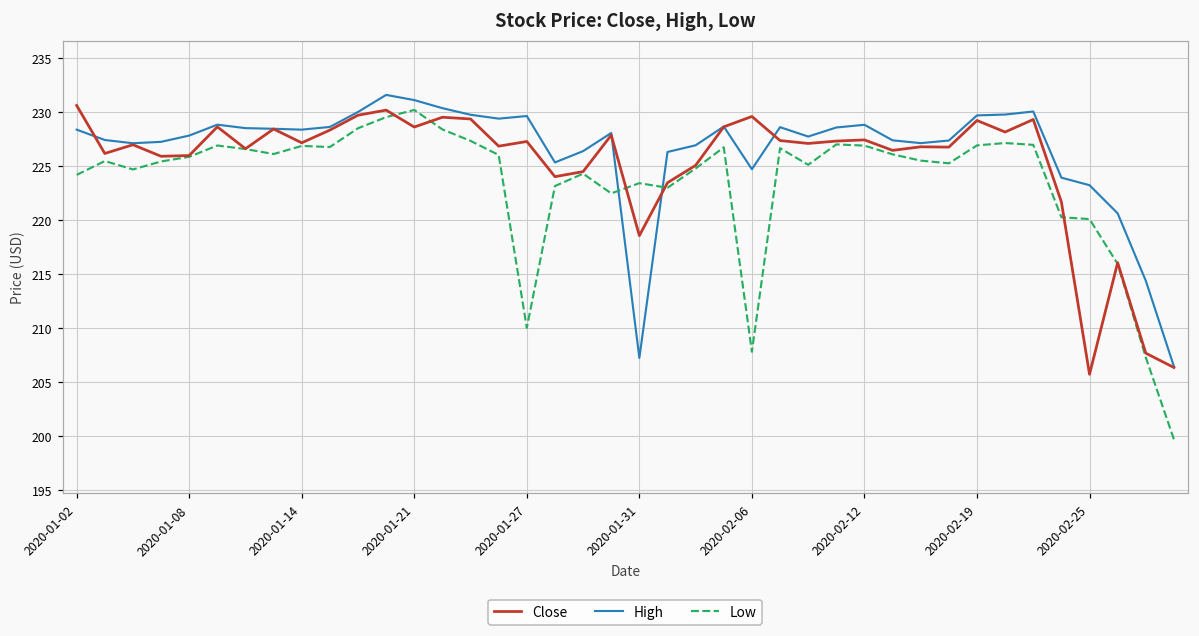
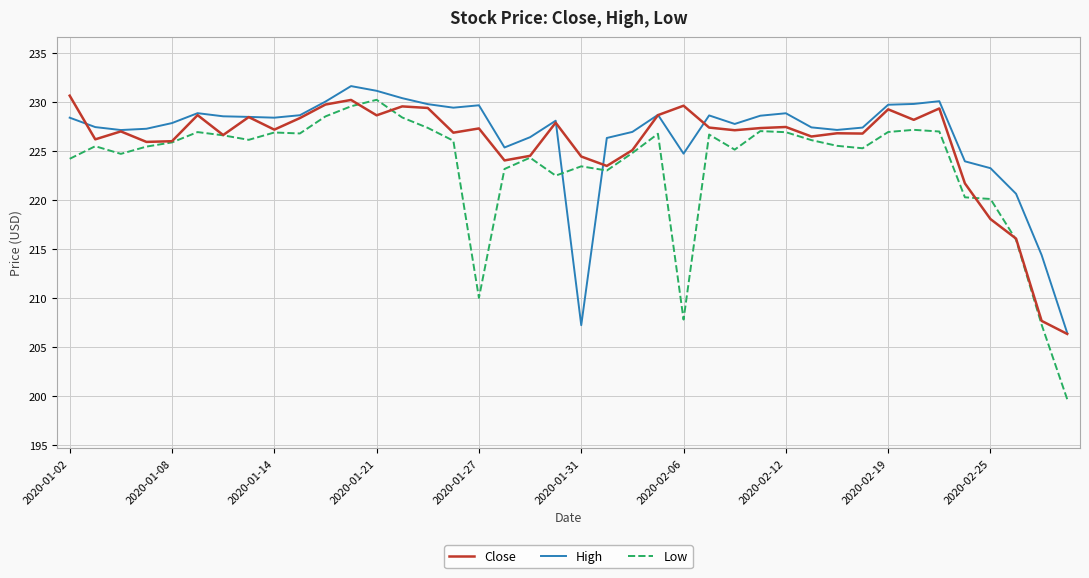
Close, 2020-01-31: 219 -> 224
Close, 2020-02-25: 206 -> 218
